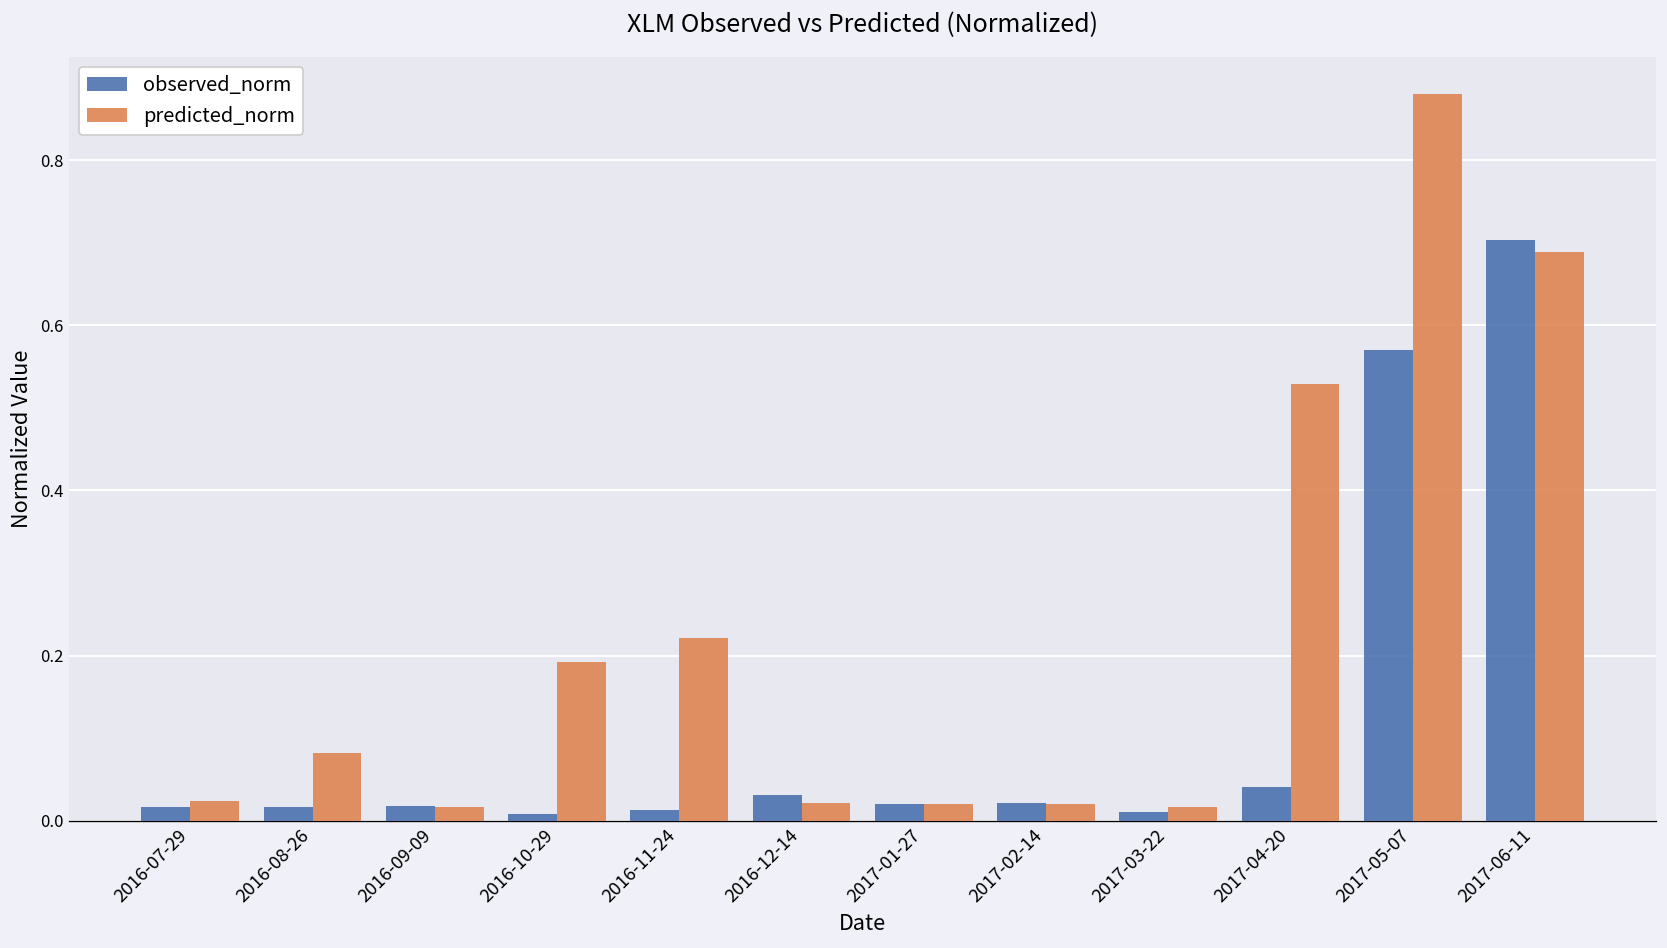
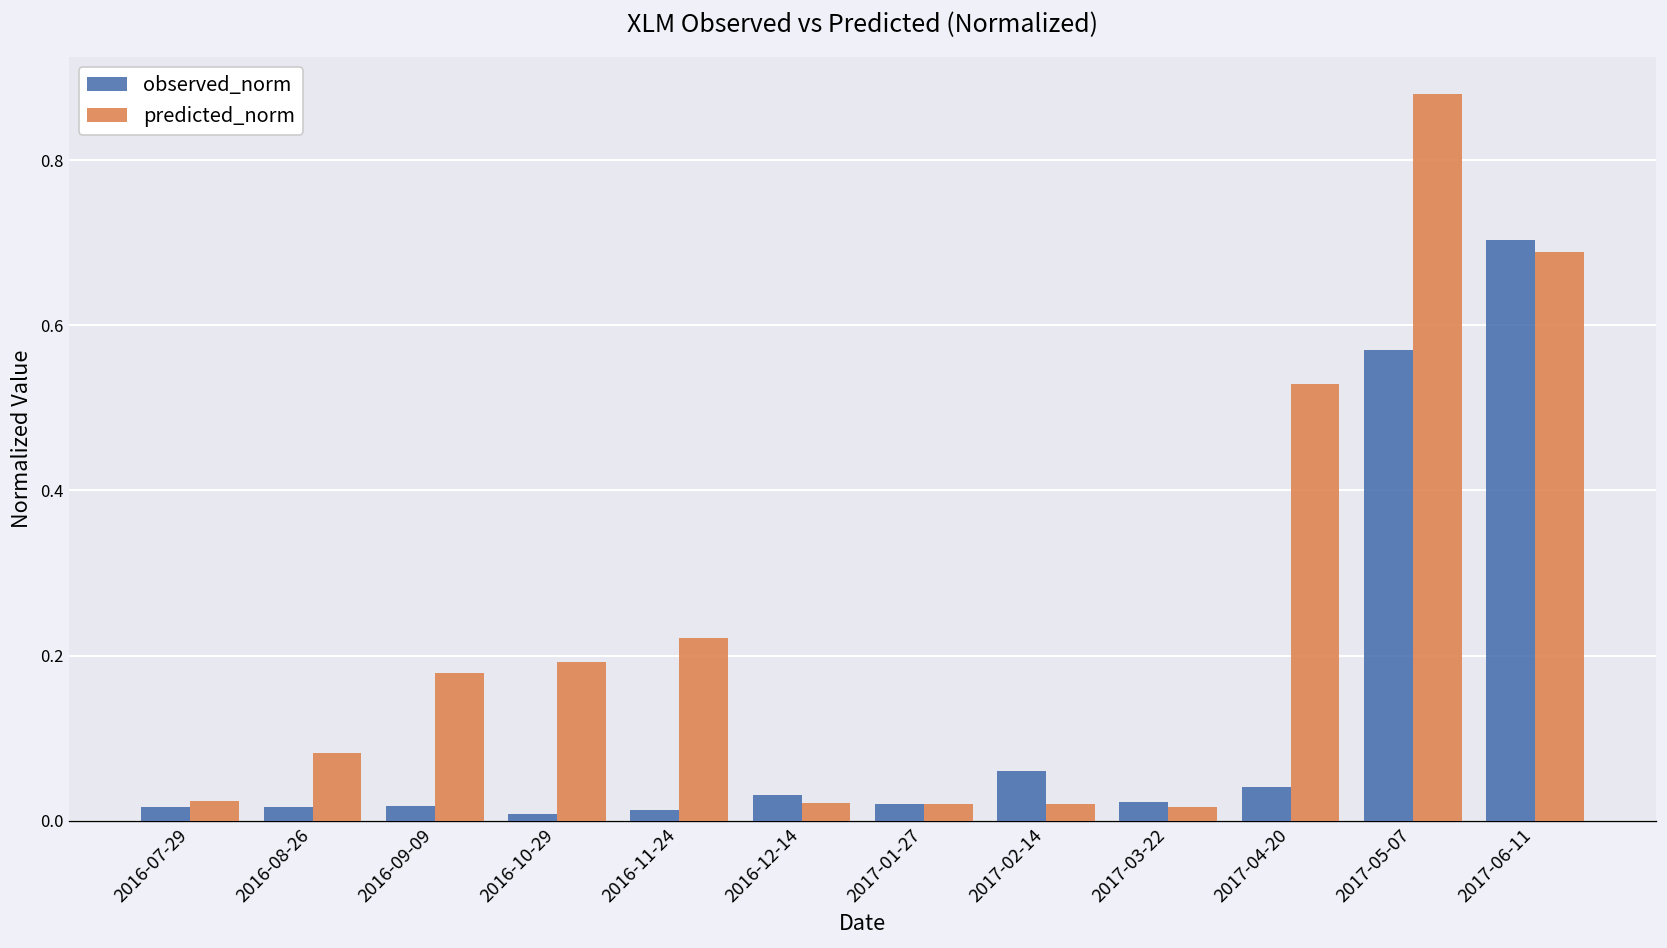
predicted_norm, 2016-09-09: 0.02 -> 0.18
observed_norm, 2017-02-14: 0.02 -> 0.06
observed_norm, 2017-03-22: 0.01 -> 0.02
